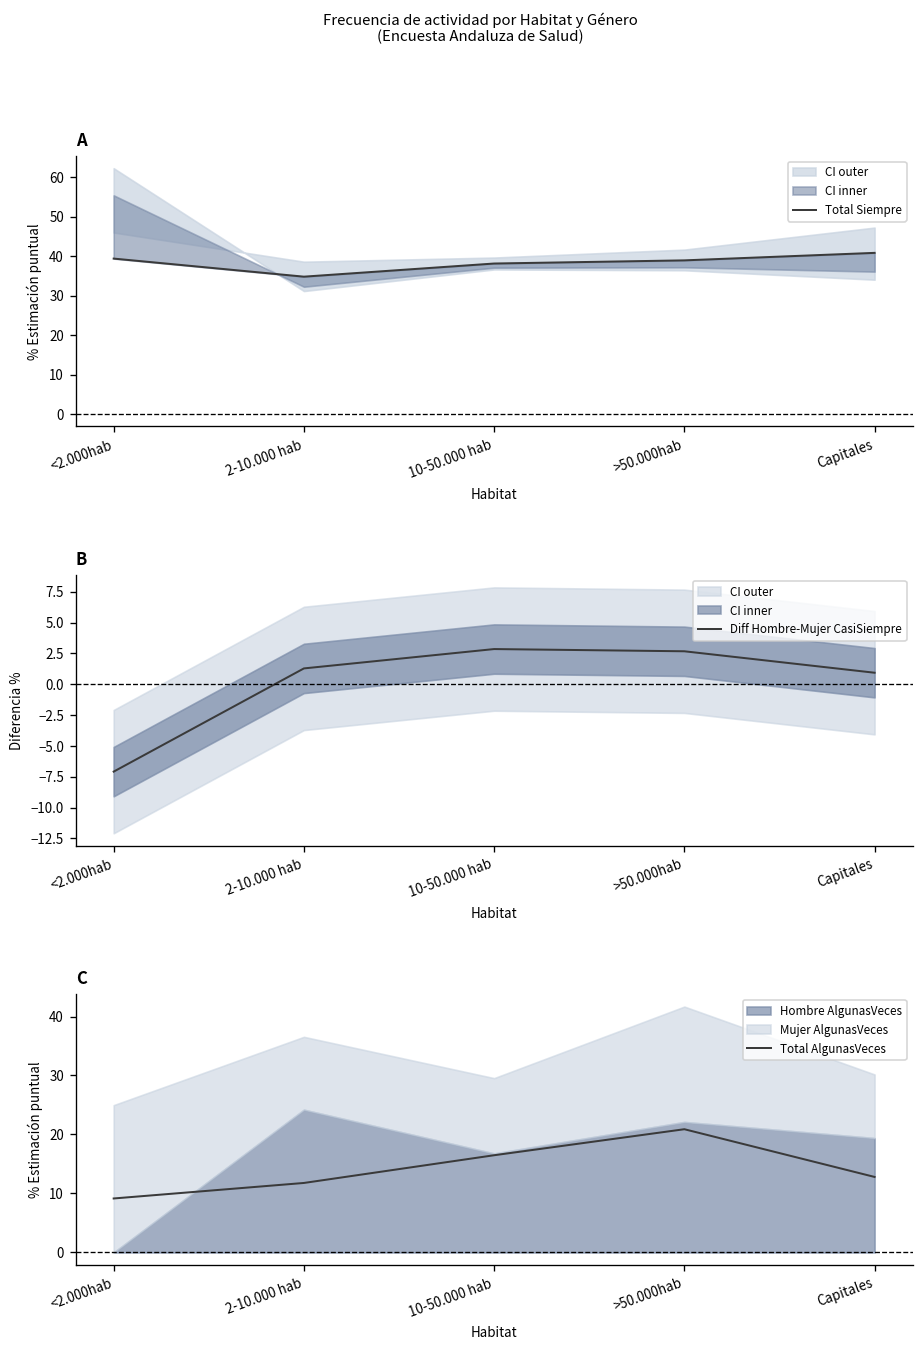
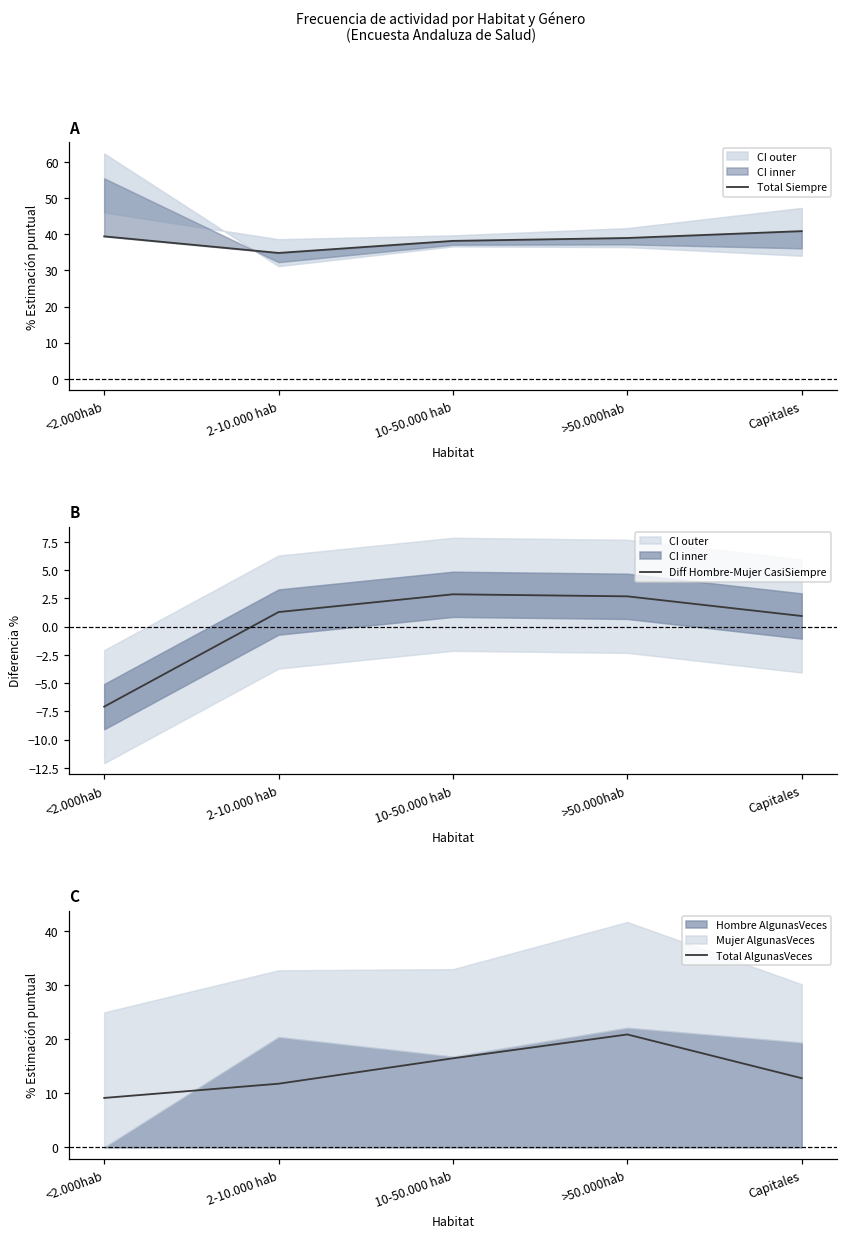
C, Hombre AlgunasVeces, 2-10.000 hab: 24 -> 20
C, Mujer AlgunasVeces, 10-50.000 hab: 13 -> 16
